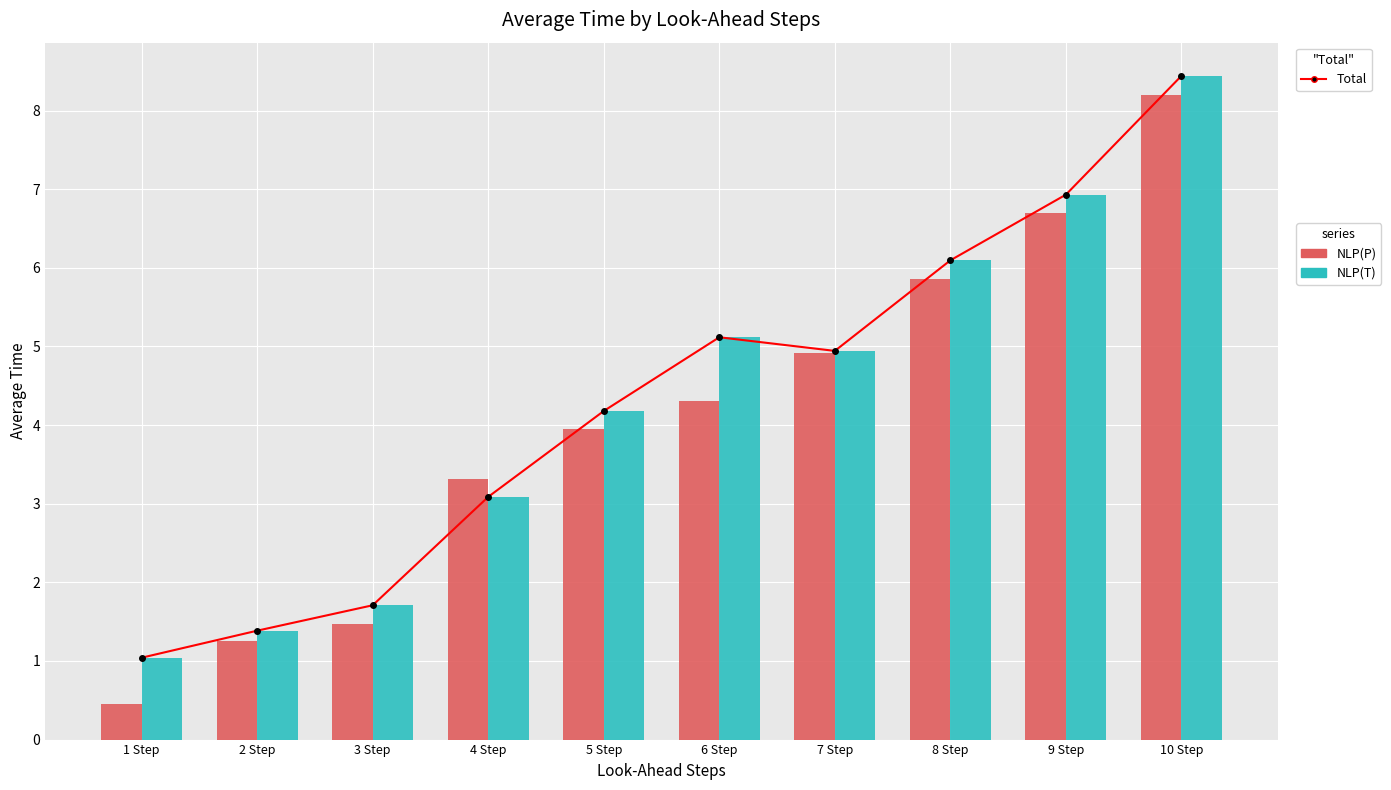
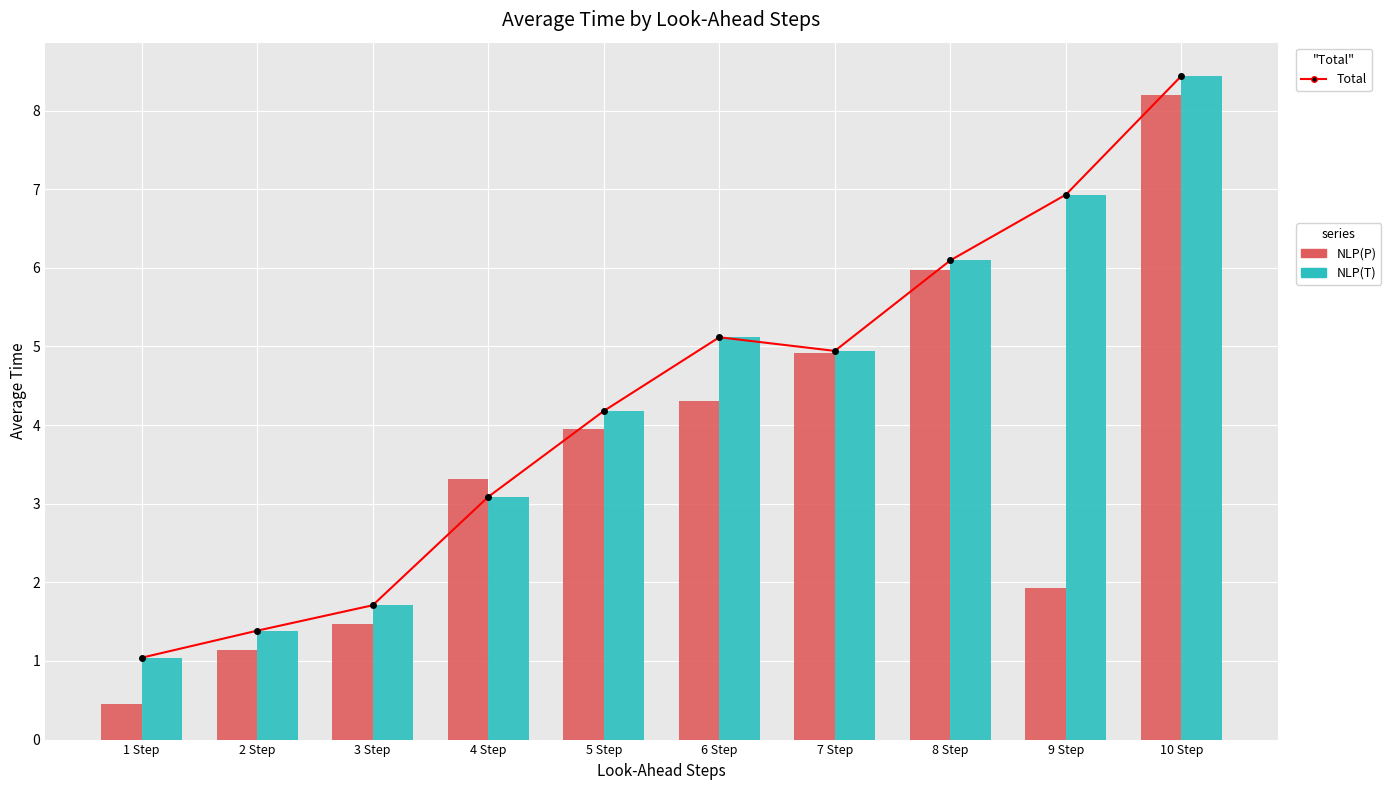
NLP(P), 2 Step: 1.3 -> 1.1
NLP(P), 8 Step: 5.9 -> 6.0
NLP(P), 9 Step: 6.7 -> 1.9
